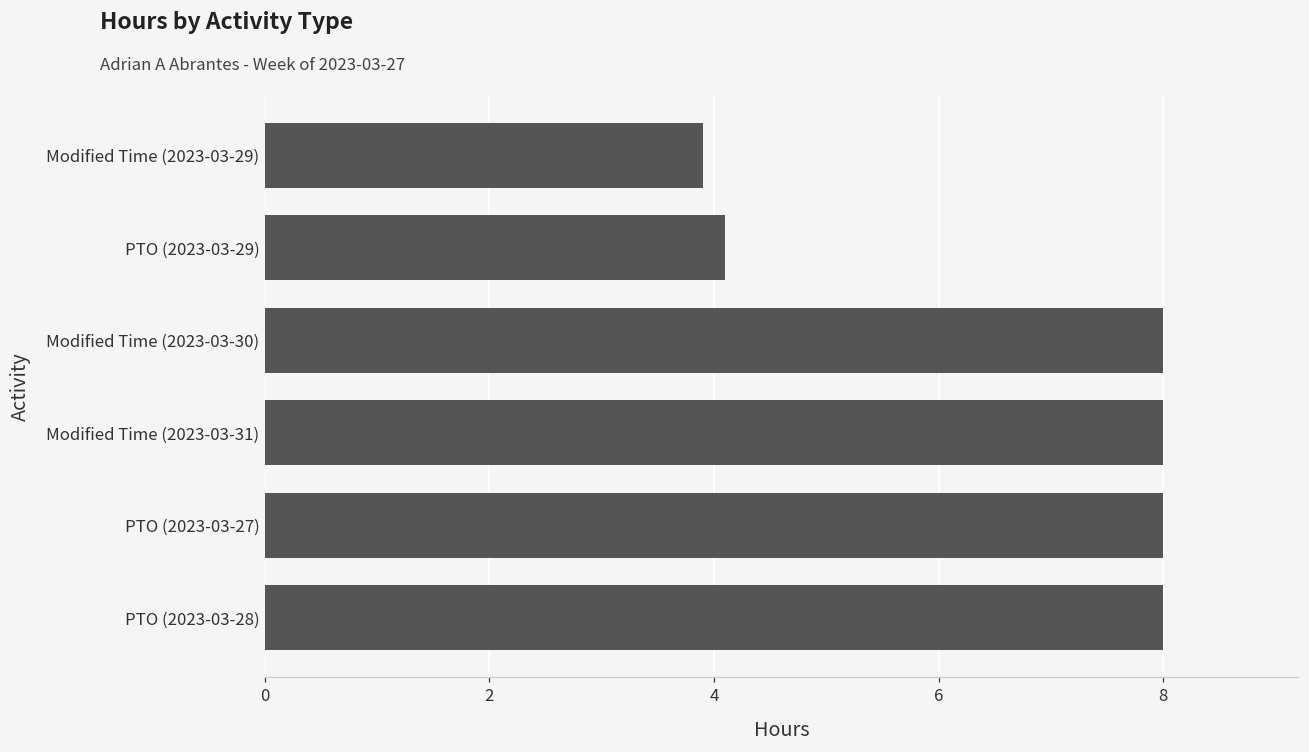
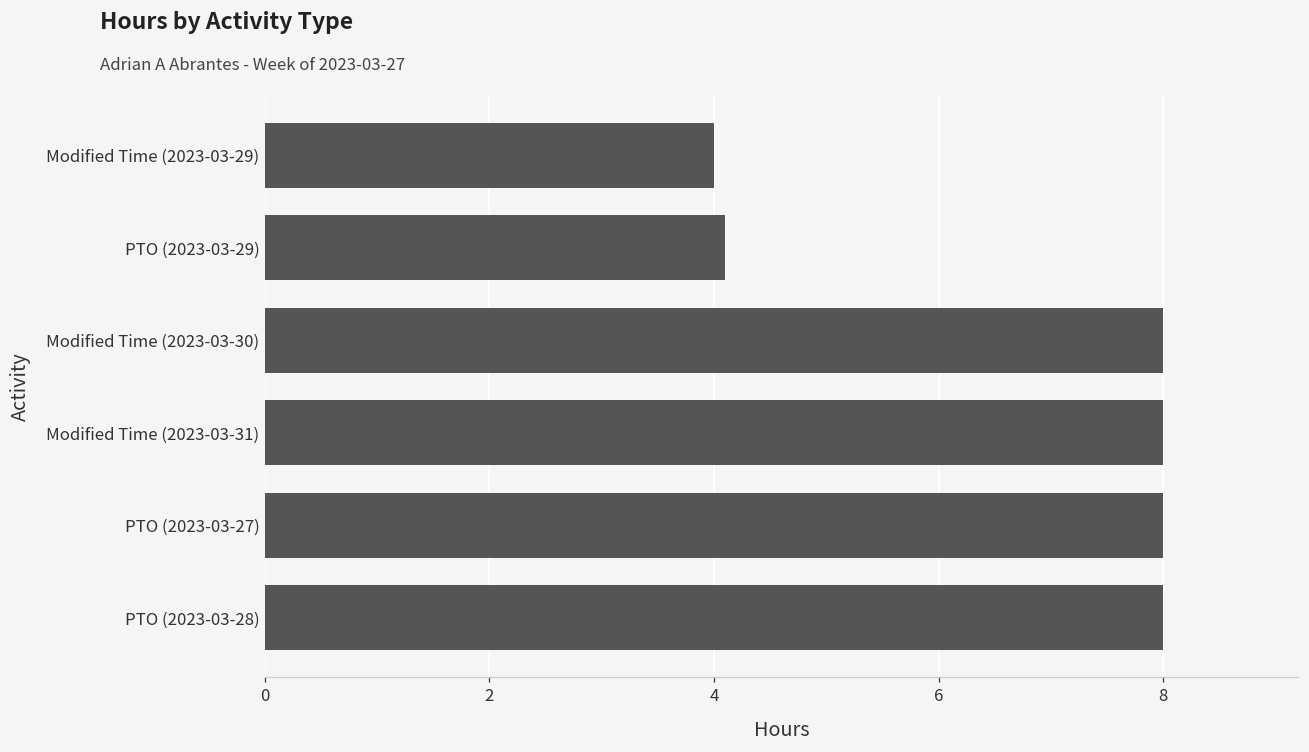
Modified Time (2023-03-29): 3.9 -> 4.0
